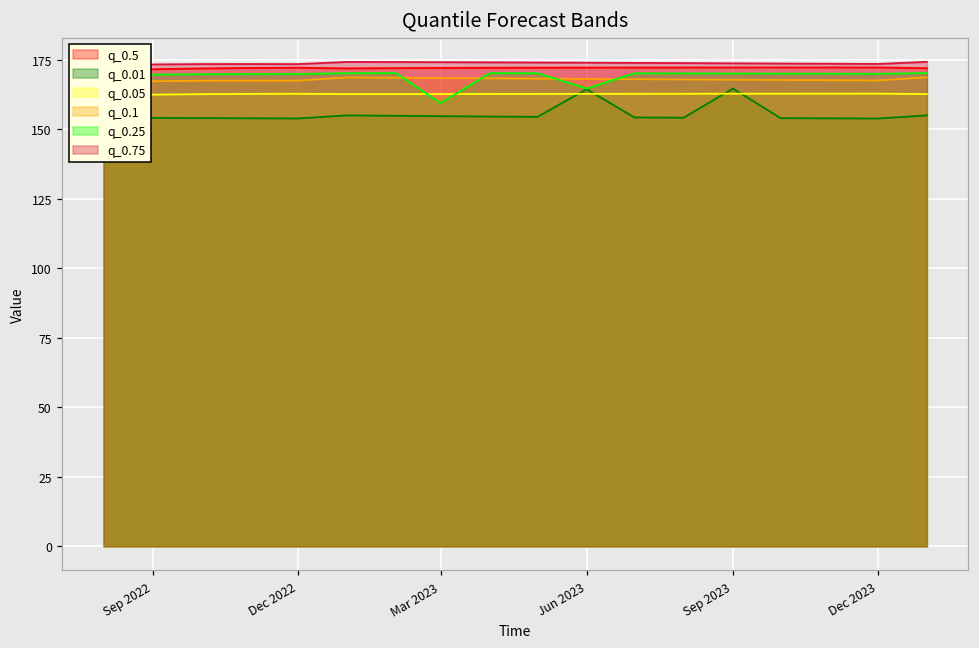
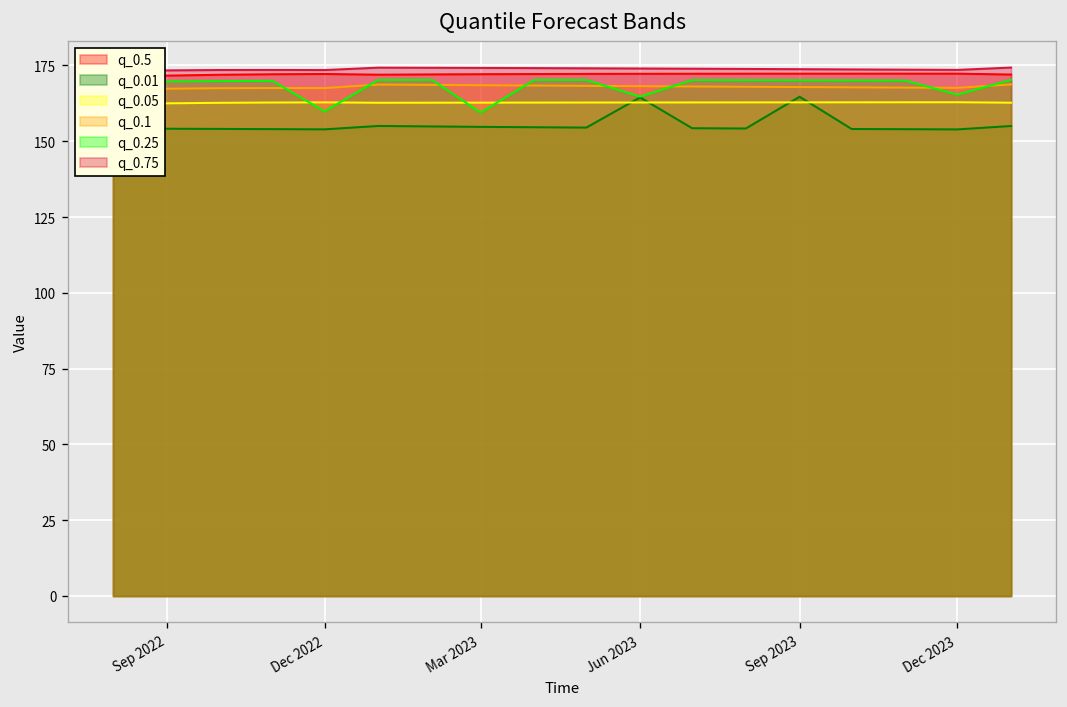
q_0.25, Dec 2022: 170 -> 160
q_0.25, Dec 2023: 170 -> 165
